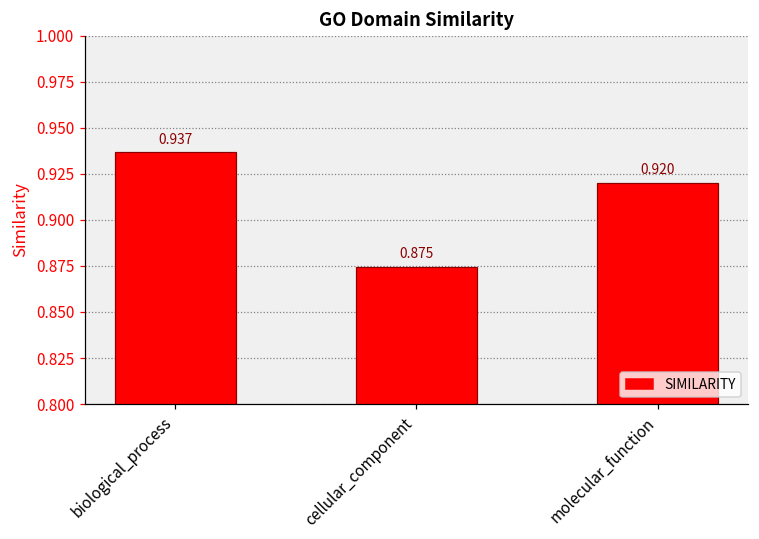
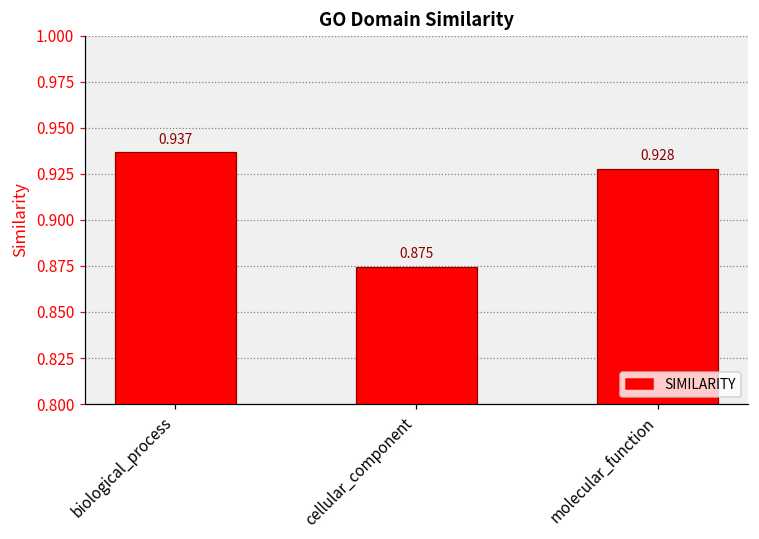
molecular_function: 0.920 -> 0.928
